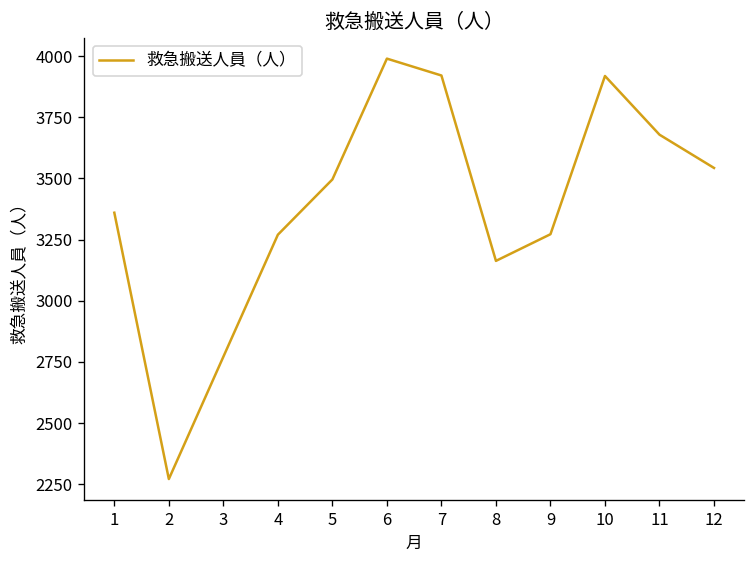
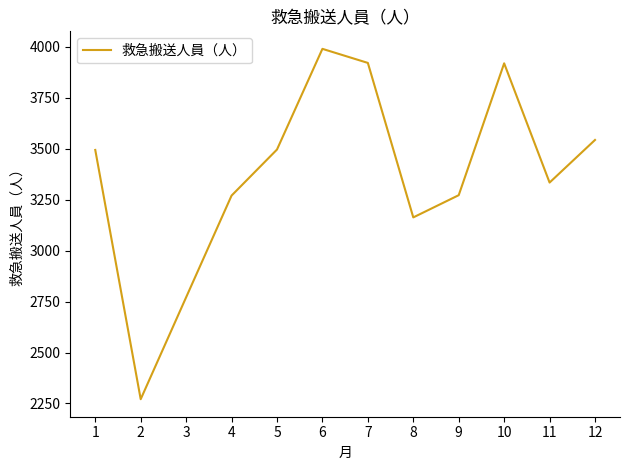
1: 3360 -> 3490
11: 3680 -> 3330
